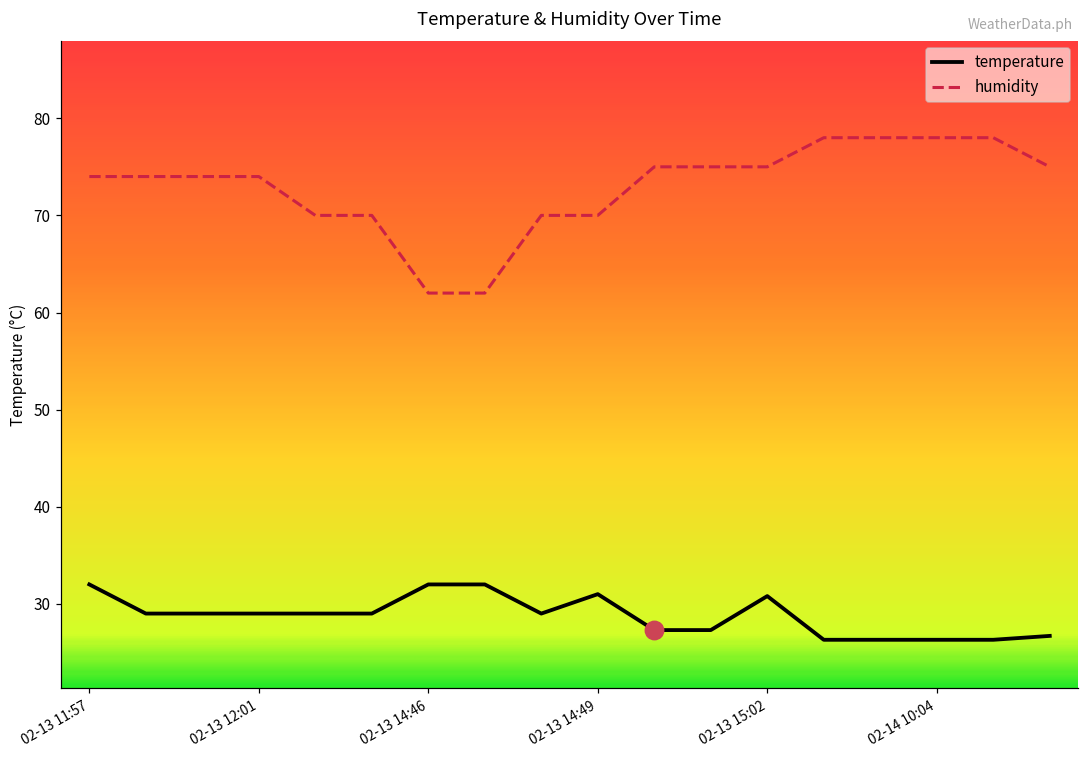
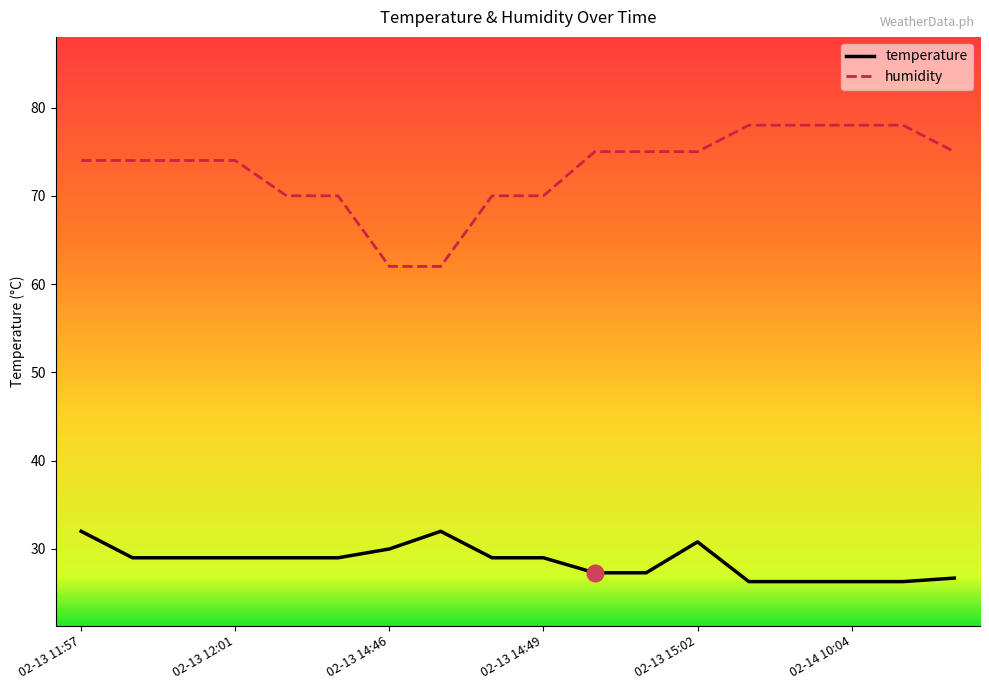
temperature, 02-13 14:46: 32 -> 30
temperature, 02-13 14:49: 31 -> 29
